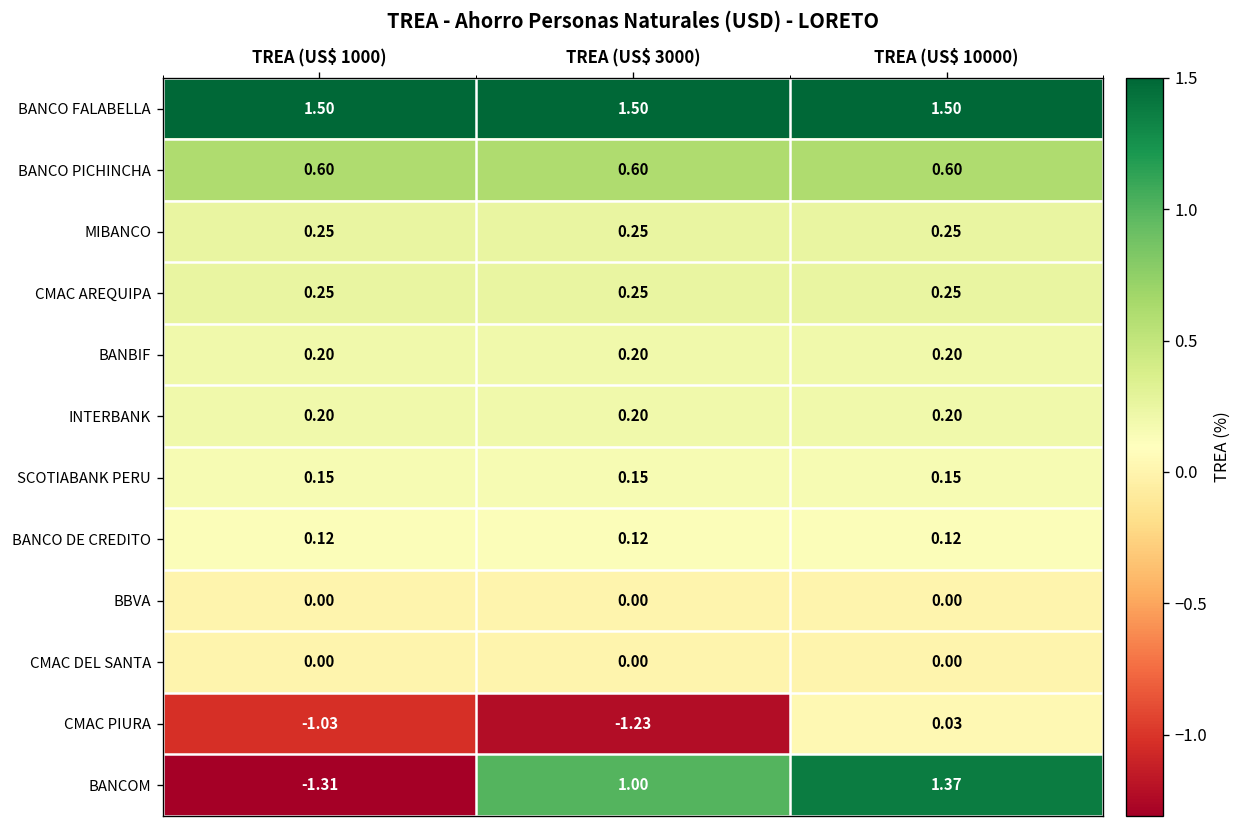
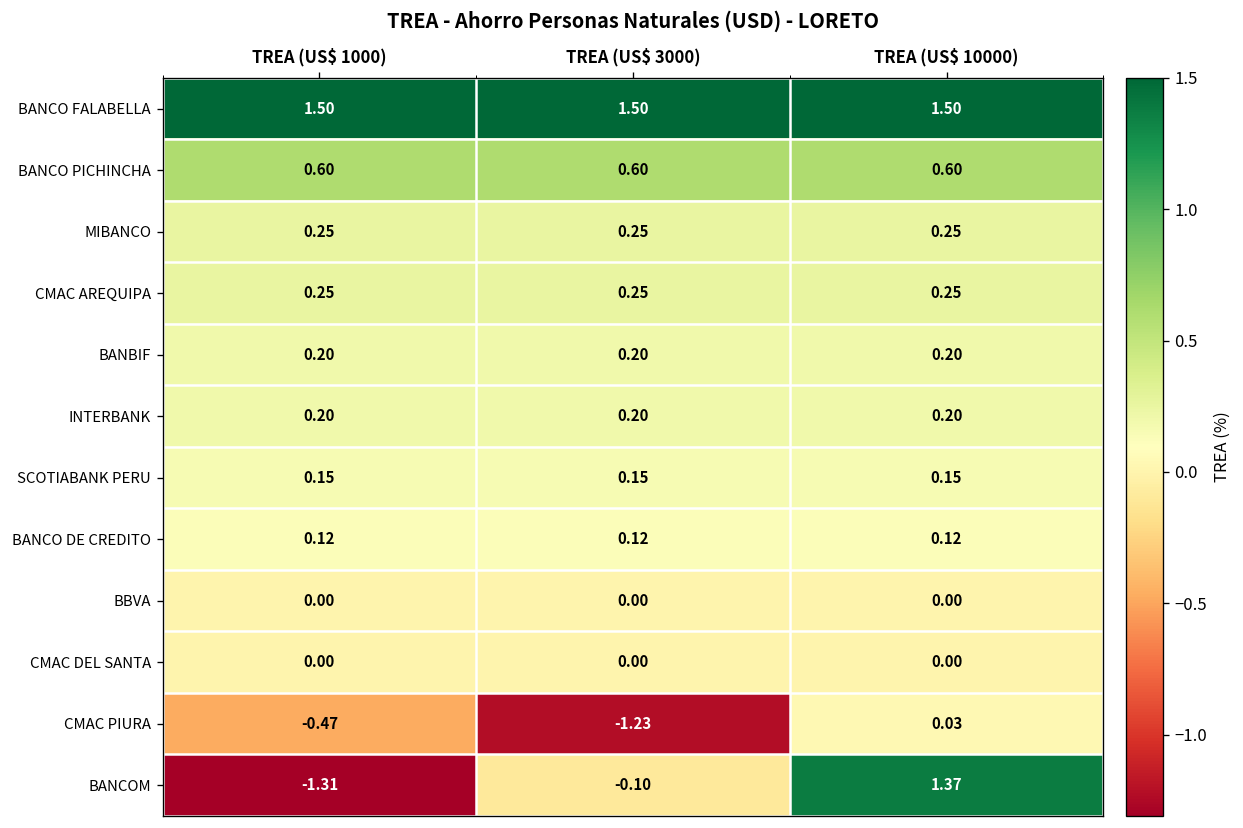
CMAC PIURA, TREA (US$ 1000): -1.03 -> -0.47
BANCOM, TREA (US$ 3000): 1.00 -> -0.10
